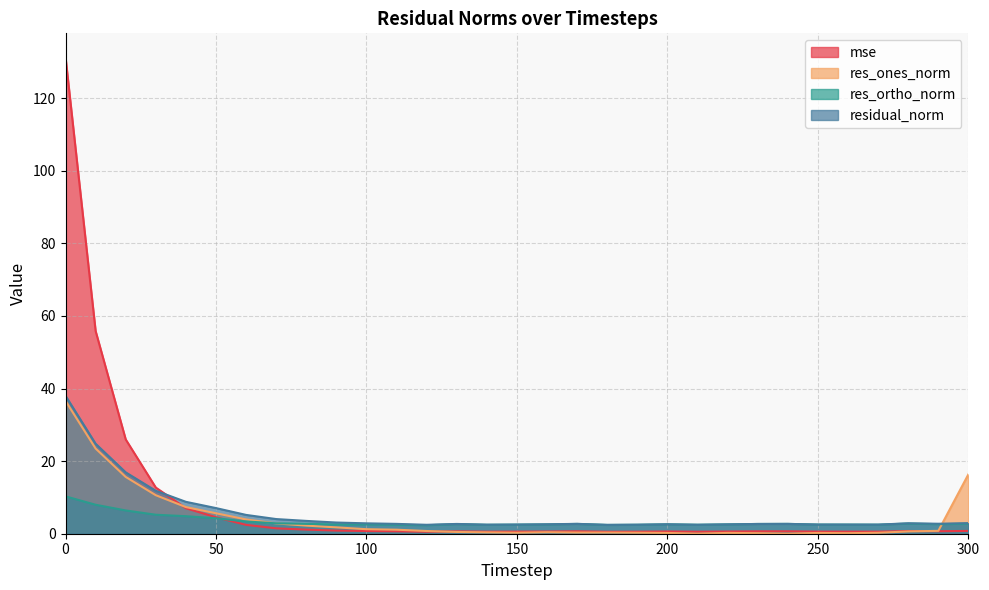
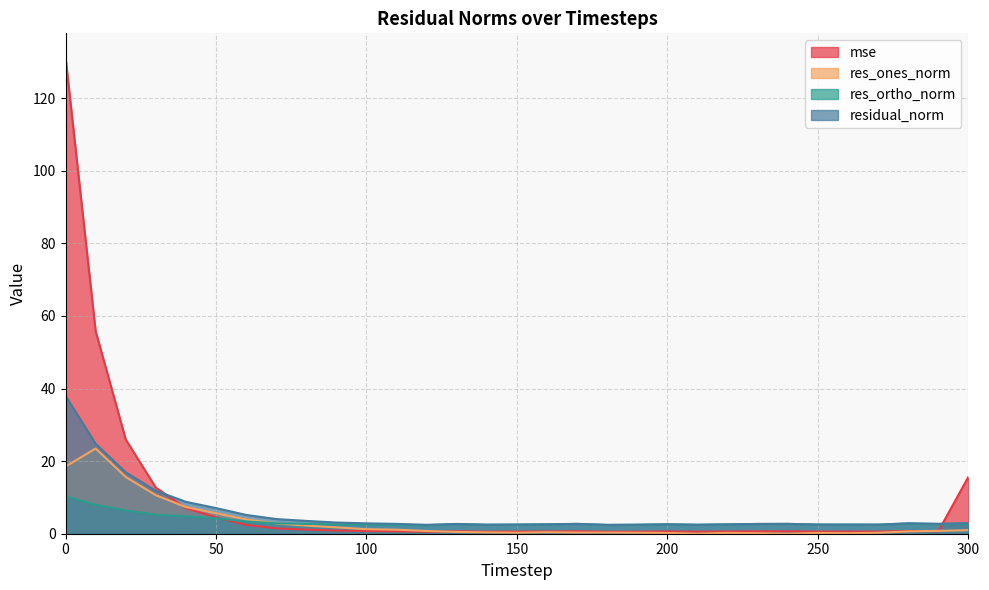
res_ones_norm, 0: 37 -> 19
mse, 300: 1 -> 16
res_ones_norm, 300: 16 -> 1
